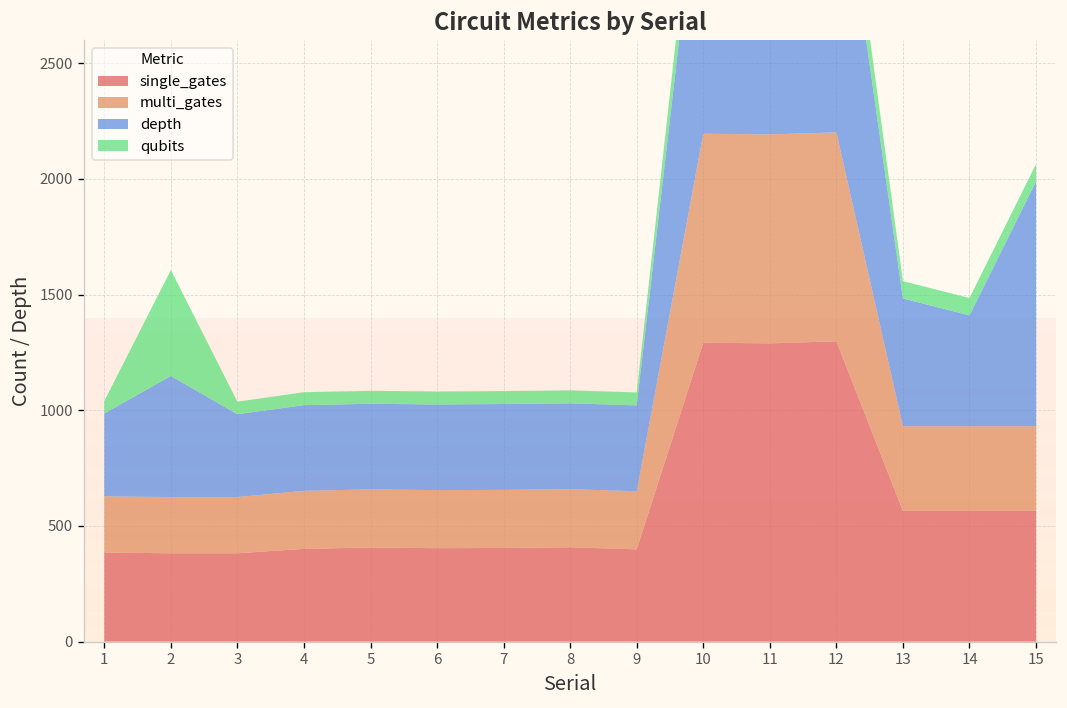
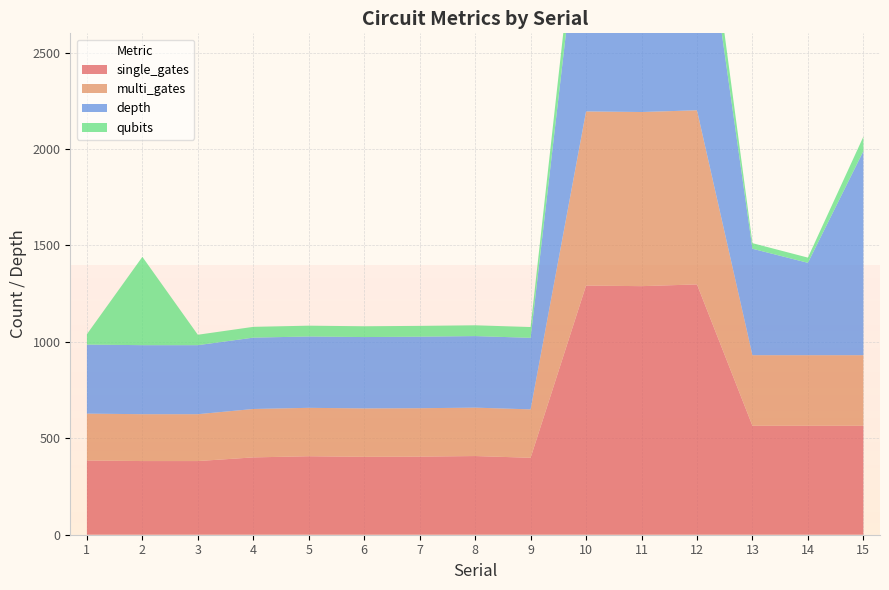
depth, 2: 520 -> 360
qubits, 13: 80 -> 30
qubits, 14: 80 -> 30
